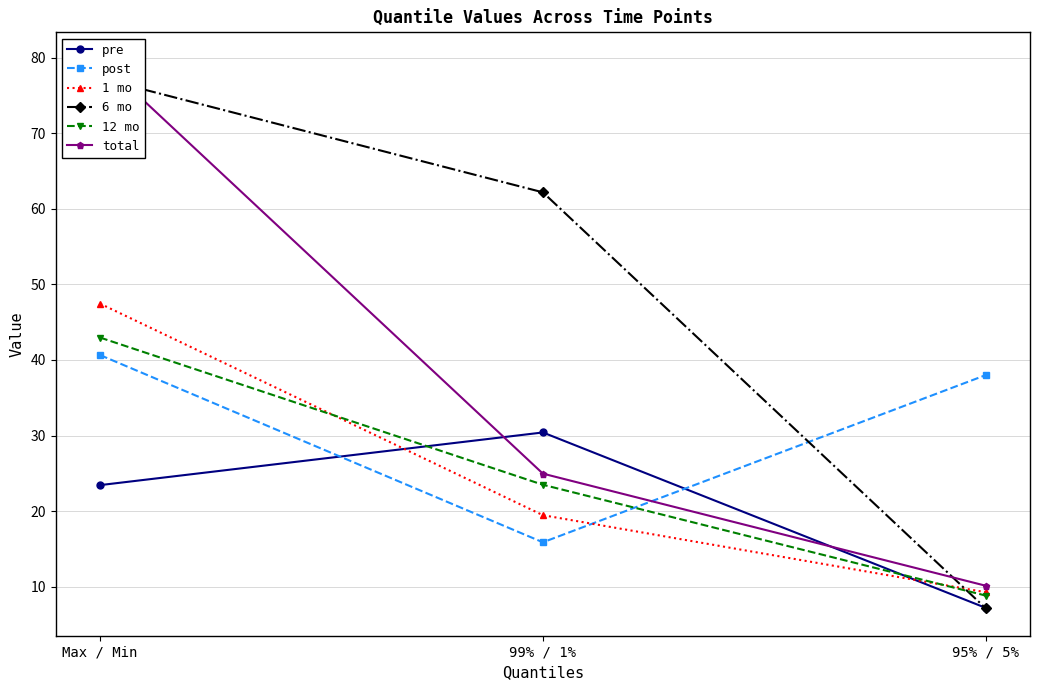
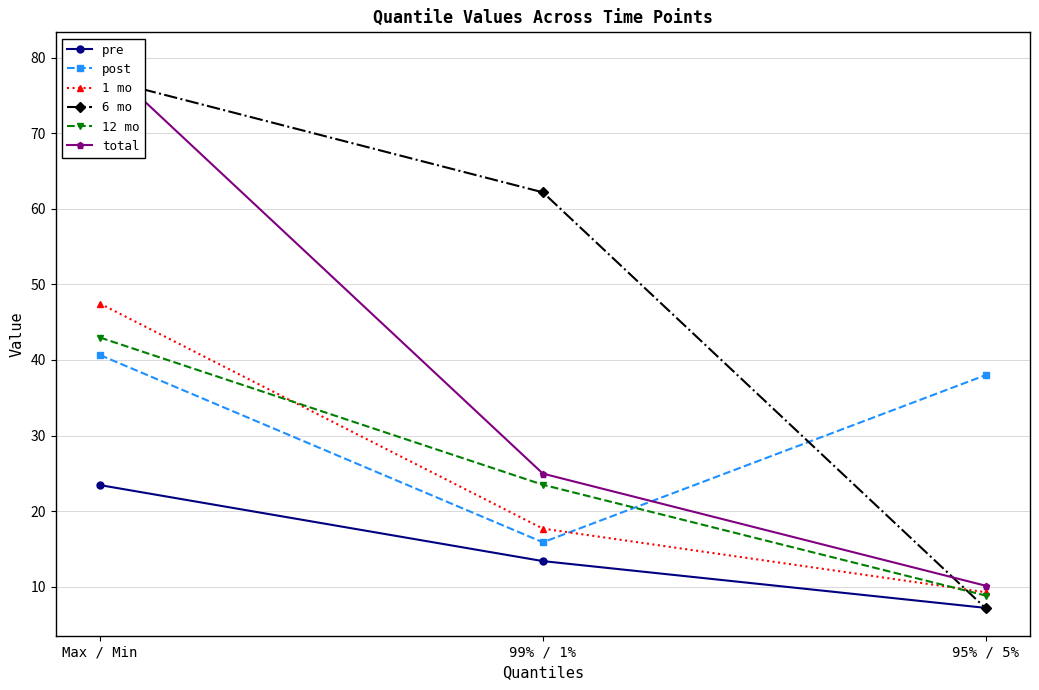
pre, 99% / 1%: 30 -> 13
1 mo, 99% / 1%: 19 -> 18
